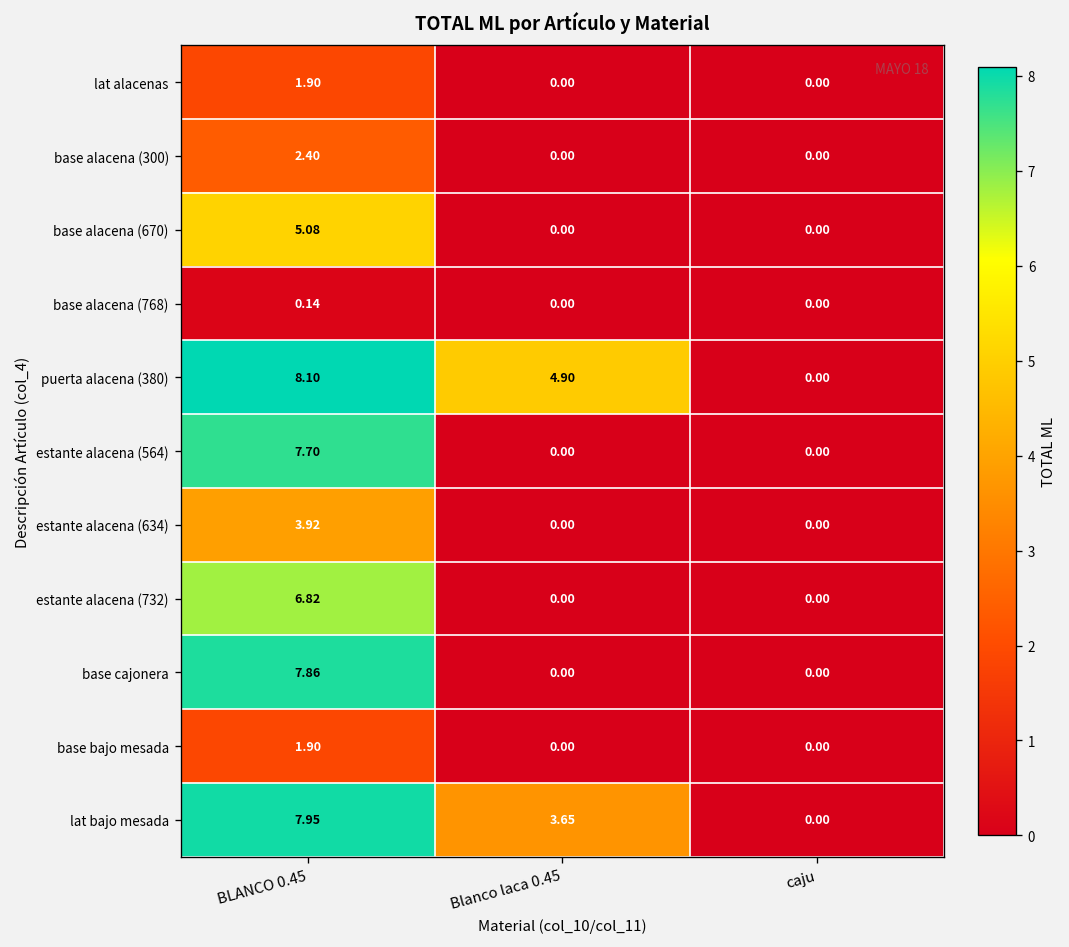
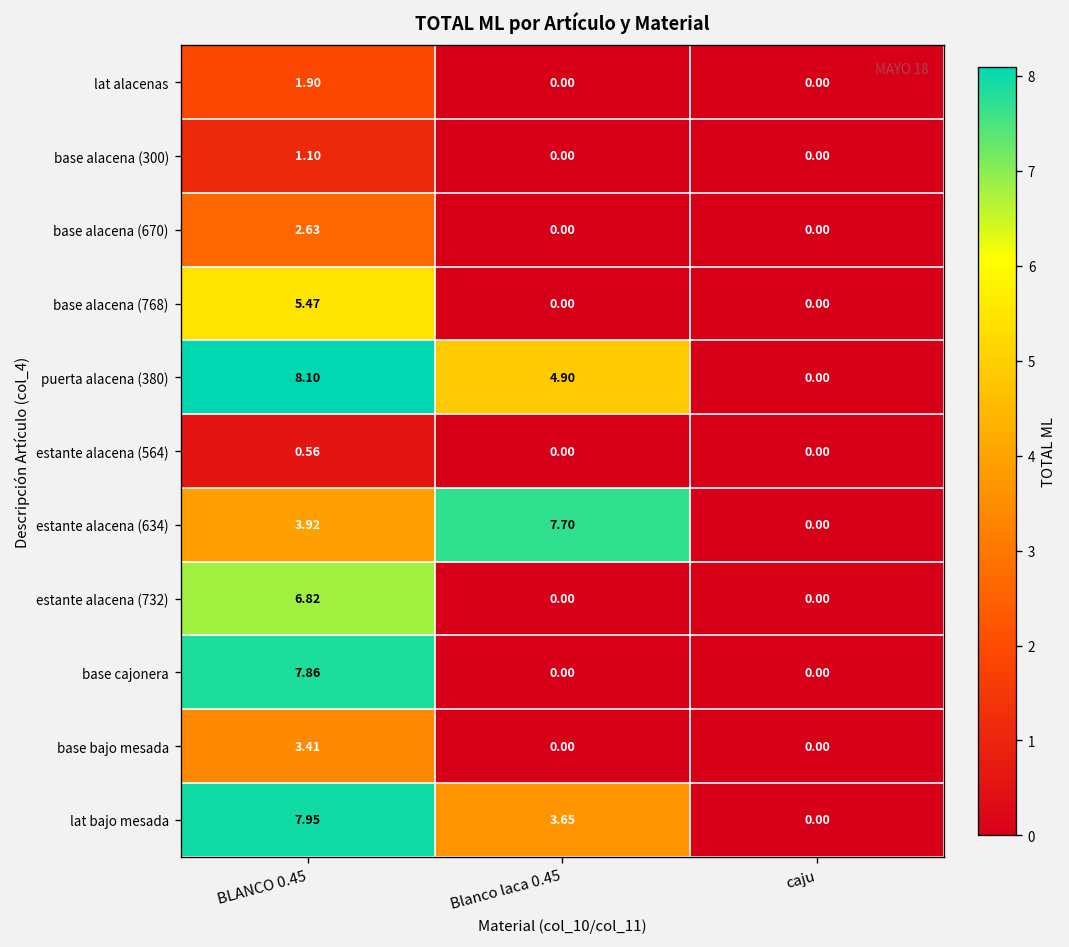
base alacena (300), BLANCO 0.45: 2.40 -> 1.10
base alacena (670), BLANCO 0.45: 5.08 -> 2.63
base alacena (768), BLANCO 0.45: 0.14 -> 5.47
estante alacena (564), BLANCO 0.45: 7.70 -> 0.56
estante alacena (634), Blanco laca 0.45: 0.00 -> 7.70
base bajo mesada, BLANCO 0.45: 1.90 -> 3.41
